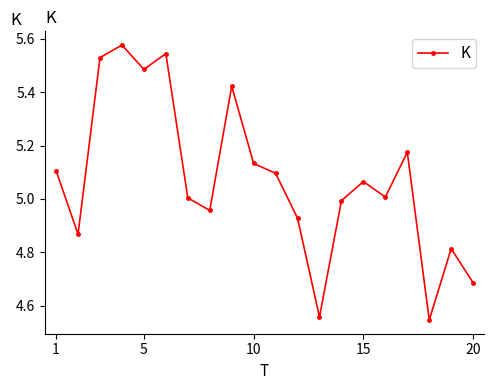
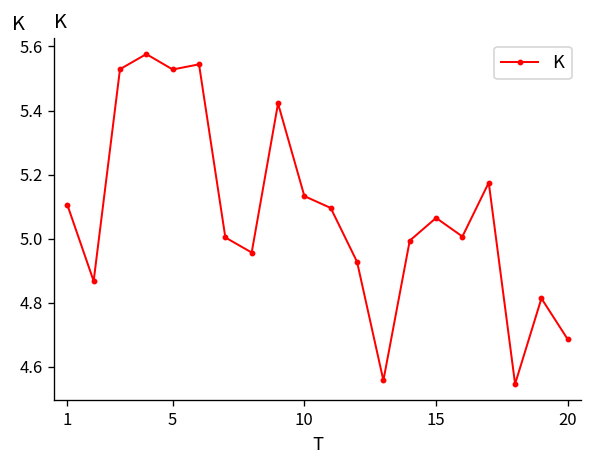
5: 5.49 -> 5.53
